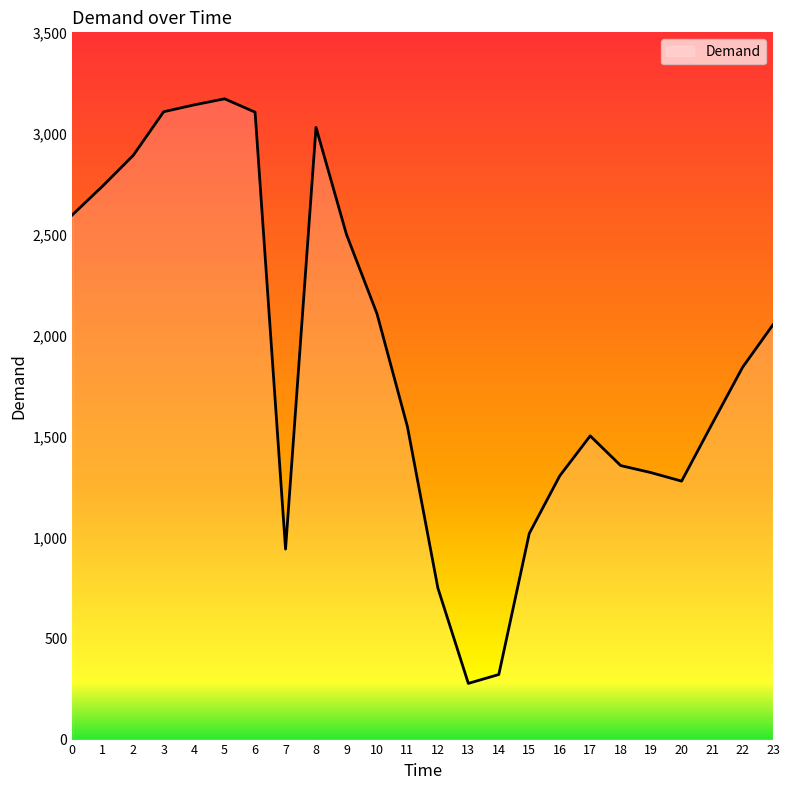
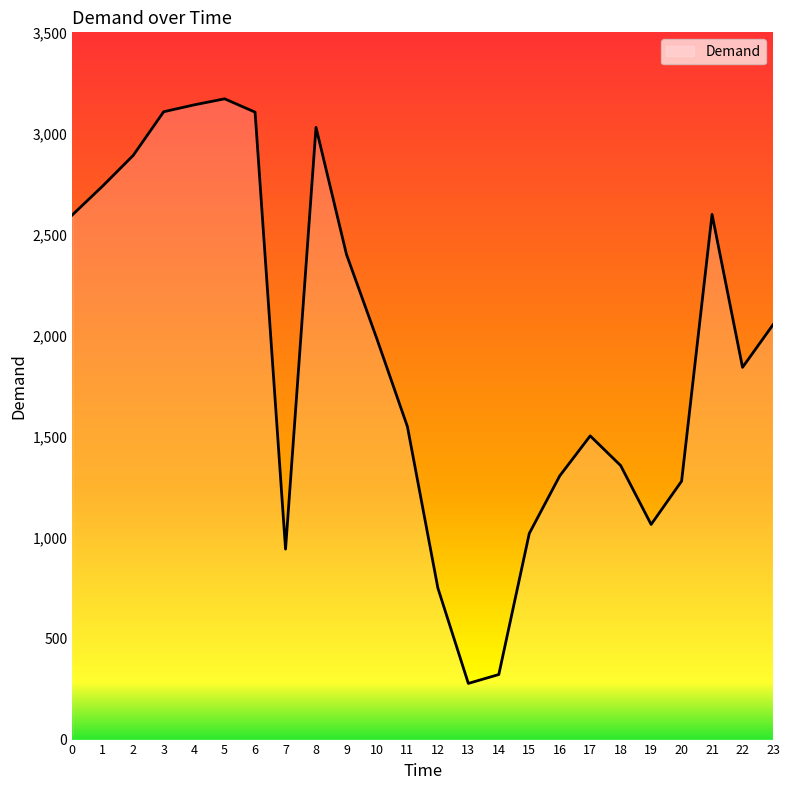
9: 2,500 -> 2,400
10: 2,110 -> 1,980
19: 1,320 -> 1,060
21: 1,560 -> 2,600
